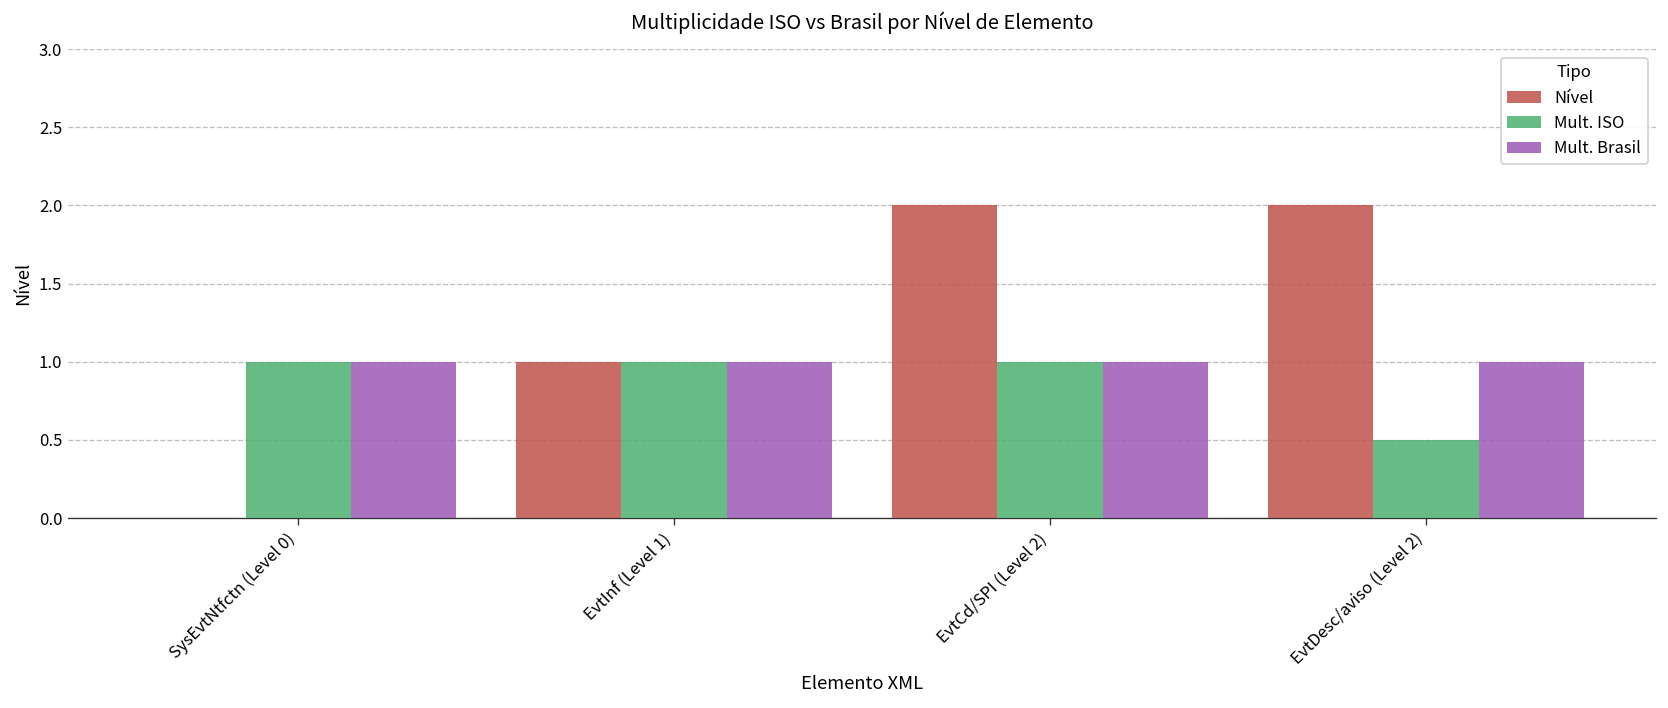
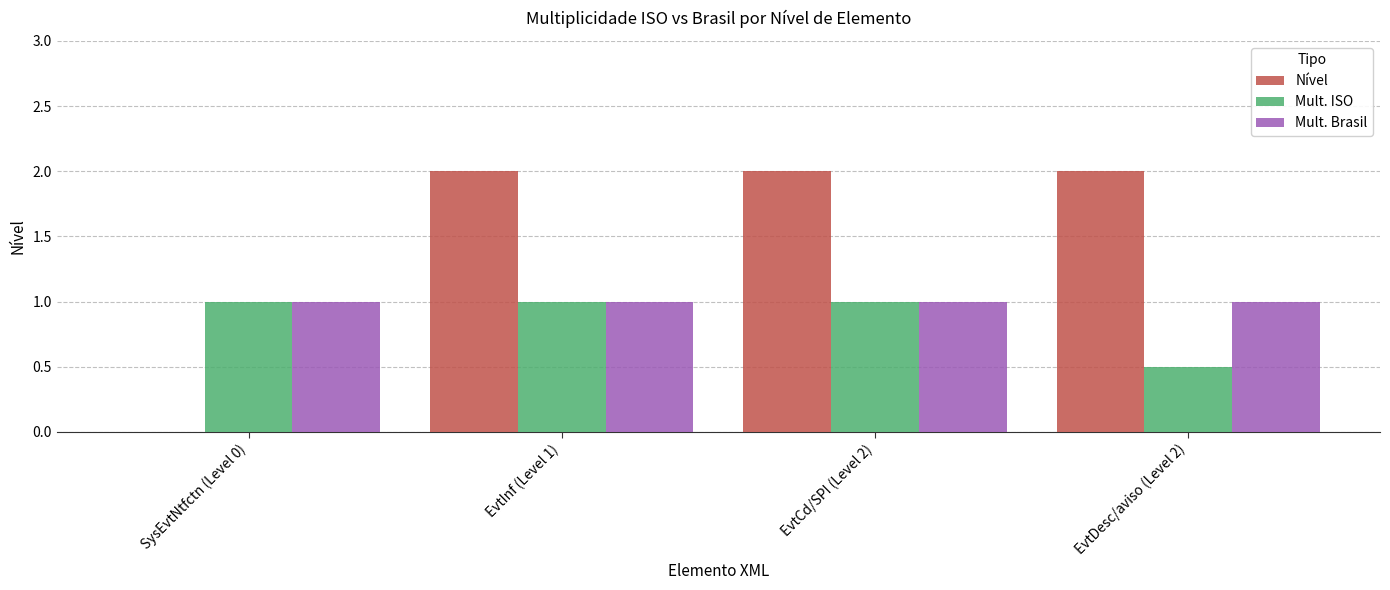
Nível, EvtInf (Level 1): 1 -> 2
